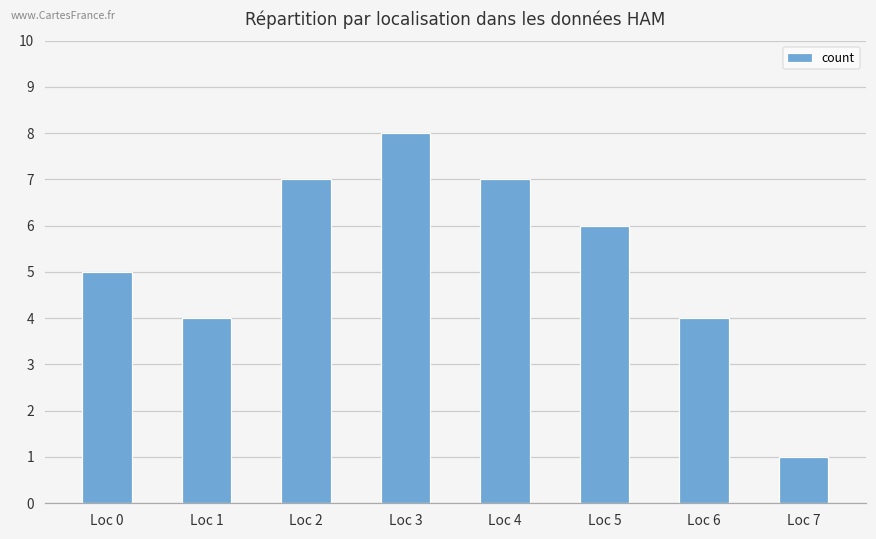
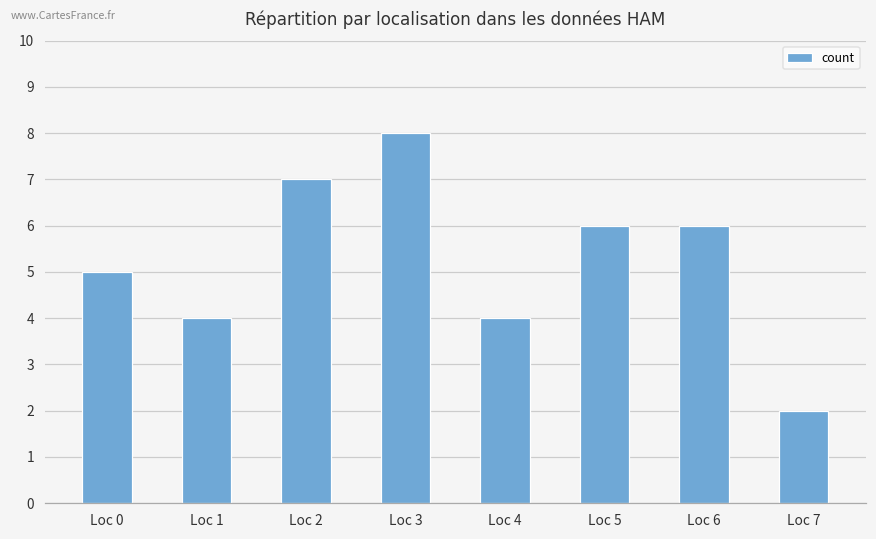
Loc 4: 7 -> 4
Loc 6: 4 -> 6
Loc 7: 1 -> 2
